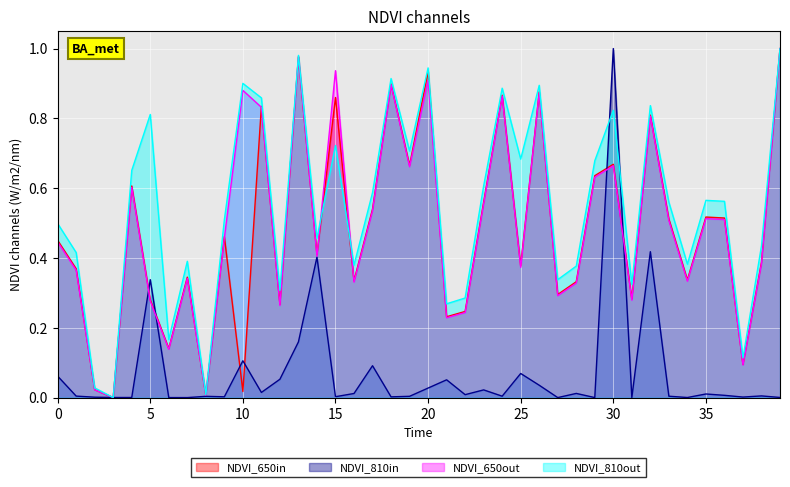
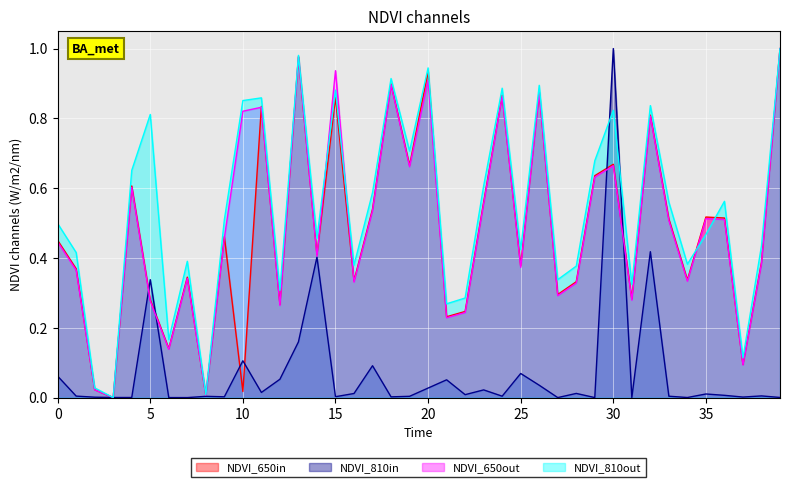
NDVI_650out, 10: 0.88 -> 0.82
NDVI_810out, 10: 0.90 -> 0.85
NDVI_810out, 15: 0.72 -> 0.88
NDVI_810out, 25: 0.68 -> 0.42
NDVI_810out, 35: 0.57 -> 0.47
